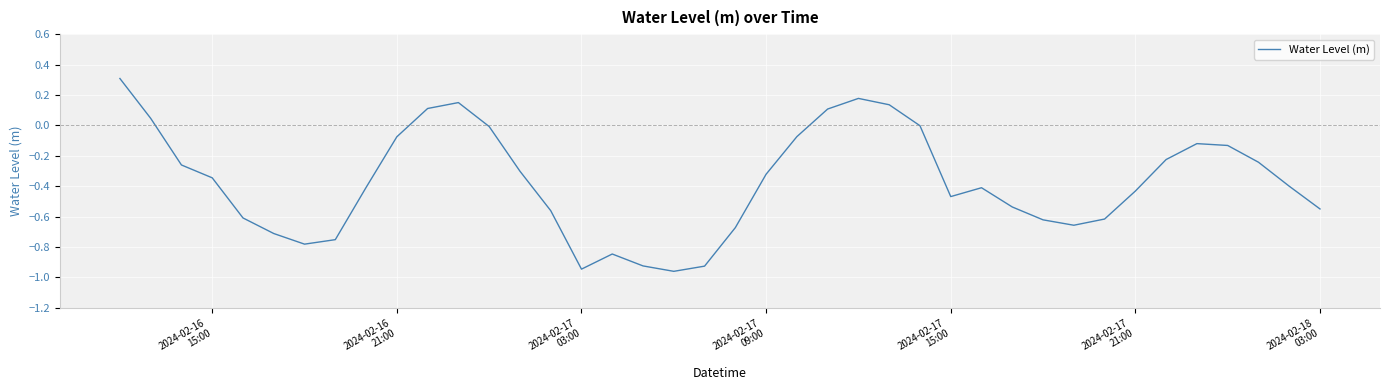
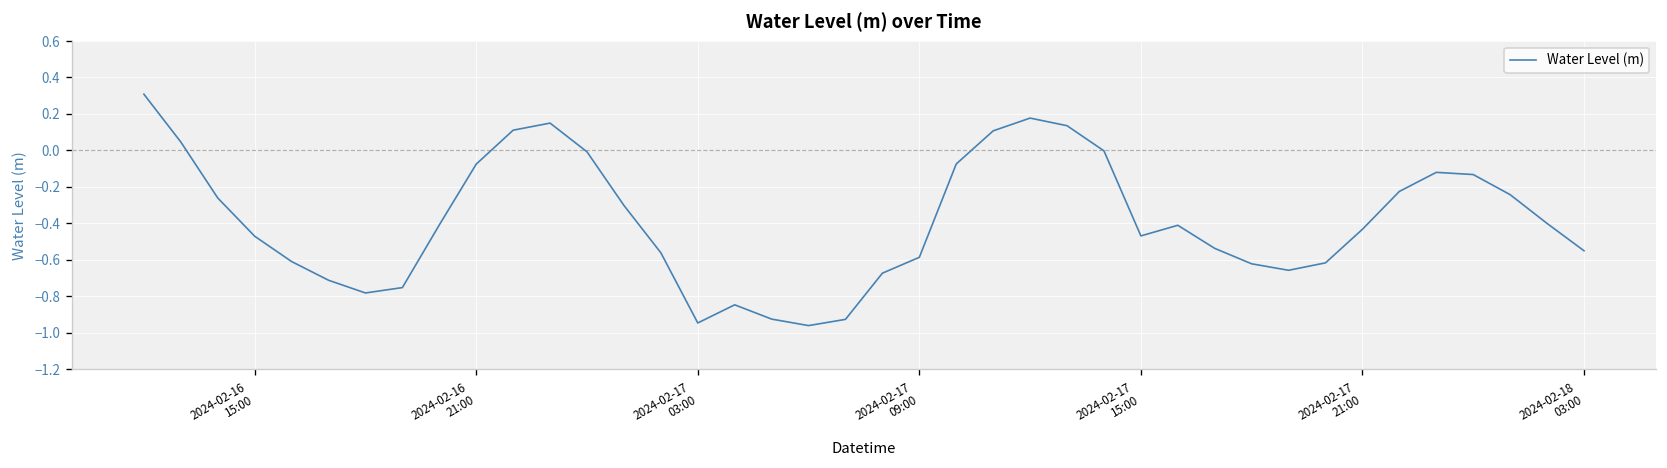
2024-02-16 15:00: -0.34 -> -0.47
2024-02-17 09:00: -0.32 -> -0.59
